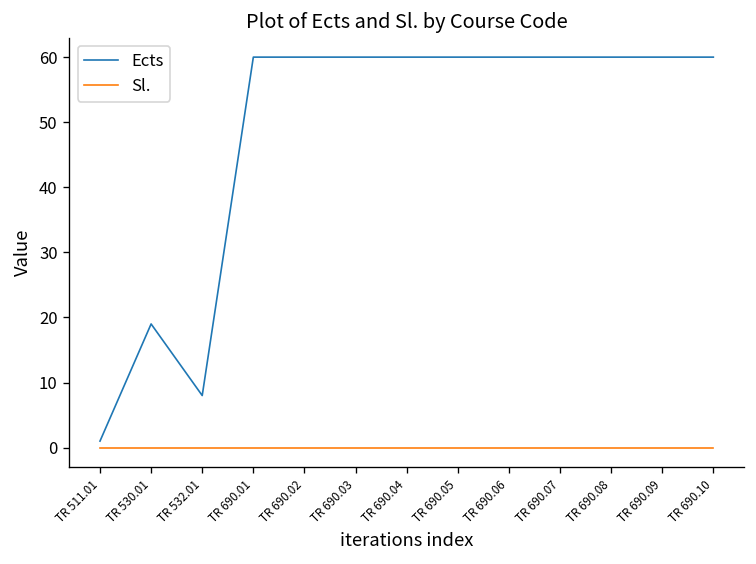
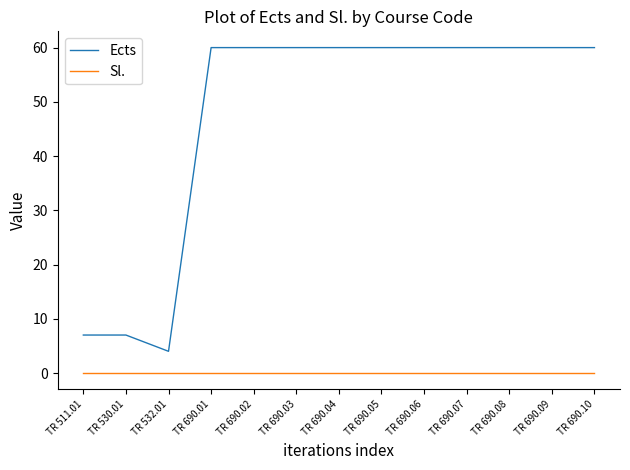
Ects, TR 511.01: 1 -> 7
Ects, TR 530.01: 19 -> 7
Ects, TR 532.01: 8 -> 4
